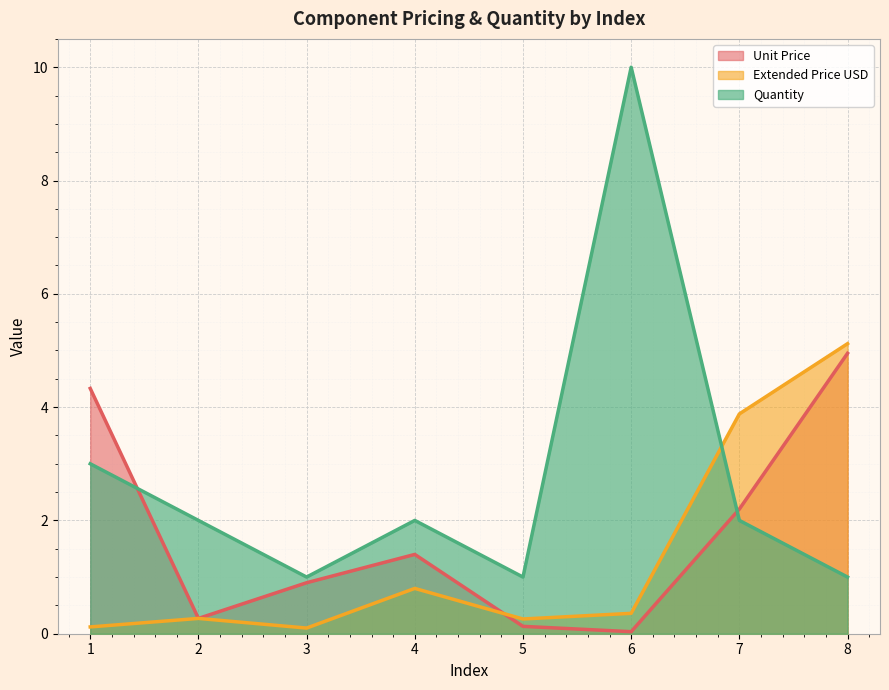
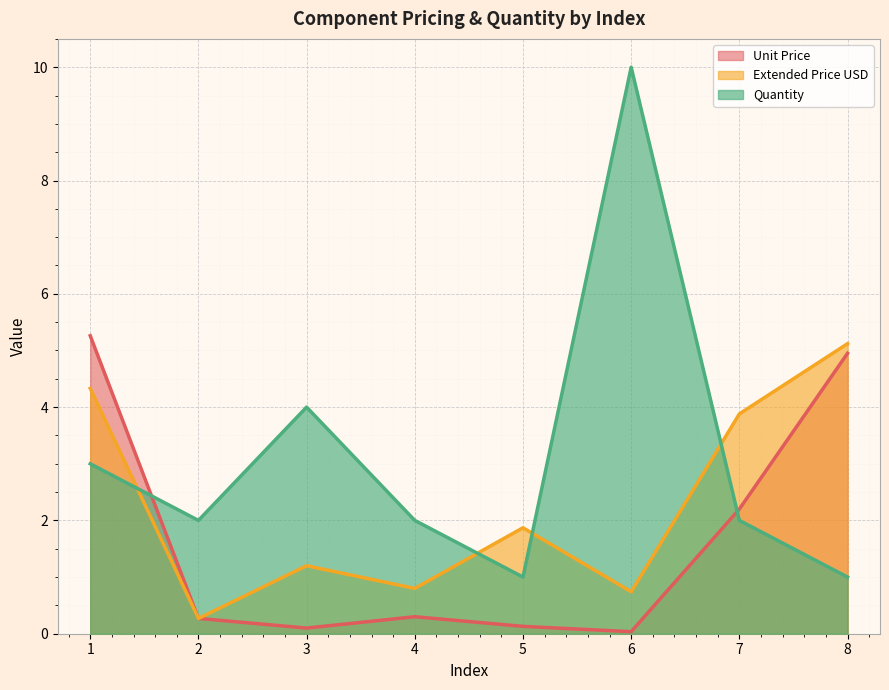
Unit Price, 1: 4.3 -> 5.3
Extended Price USD, 1: 0.1 -> 4.3
Unit Price, 3: 0.9 -> 0.1
Extended Price USD, 3: 0.1 -> 1.2
Quantity, 3: 1 -> 4
Unit Price, 4: 1.4 -> 0.3
Extended Price USD, 5: 0.3 -> 1.9
Extended Price USD, 6: 0.4 -> 0.7
